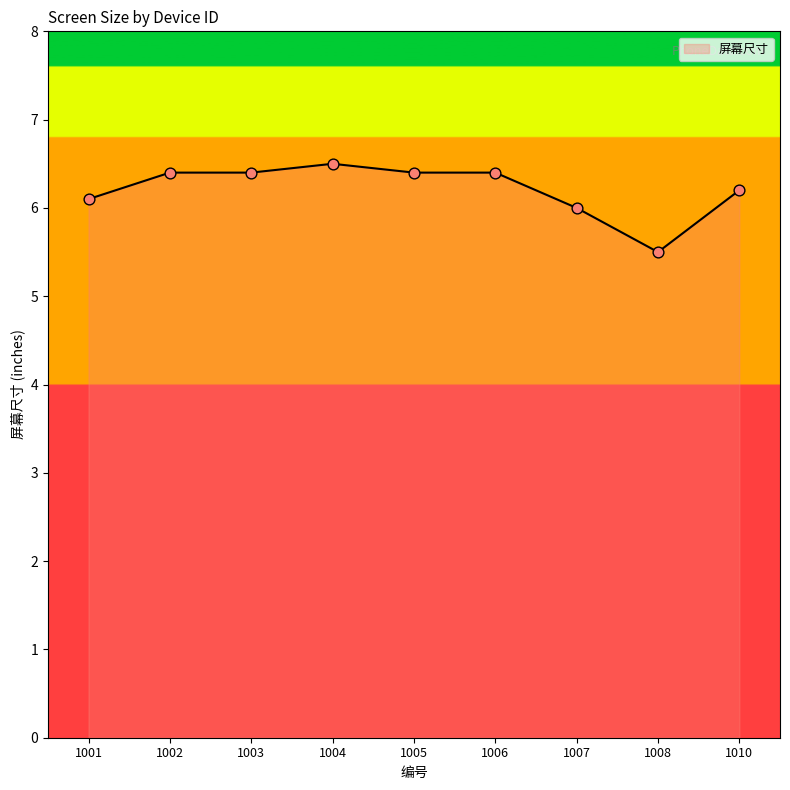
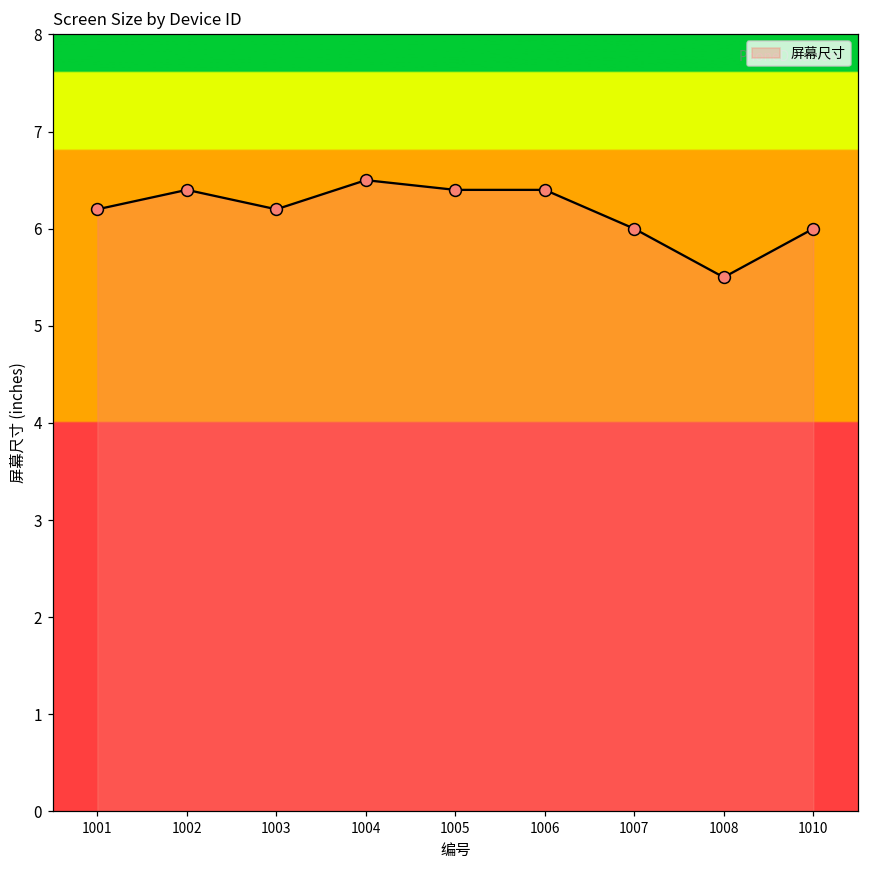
1001: 6.1 -> 6.2
1003: 6.4 -> 6.2
1010: 6.2 -> 6.0
